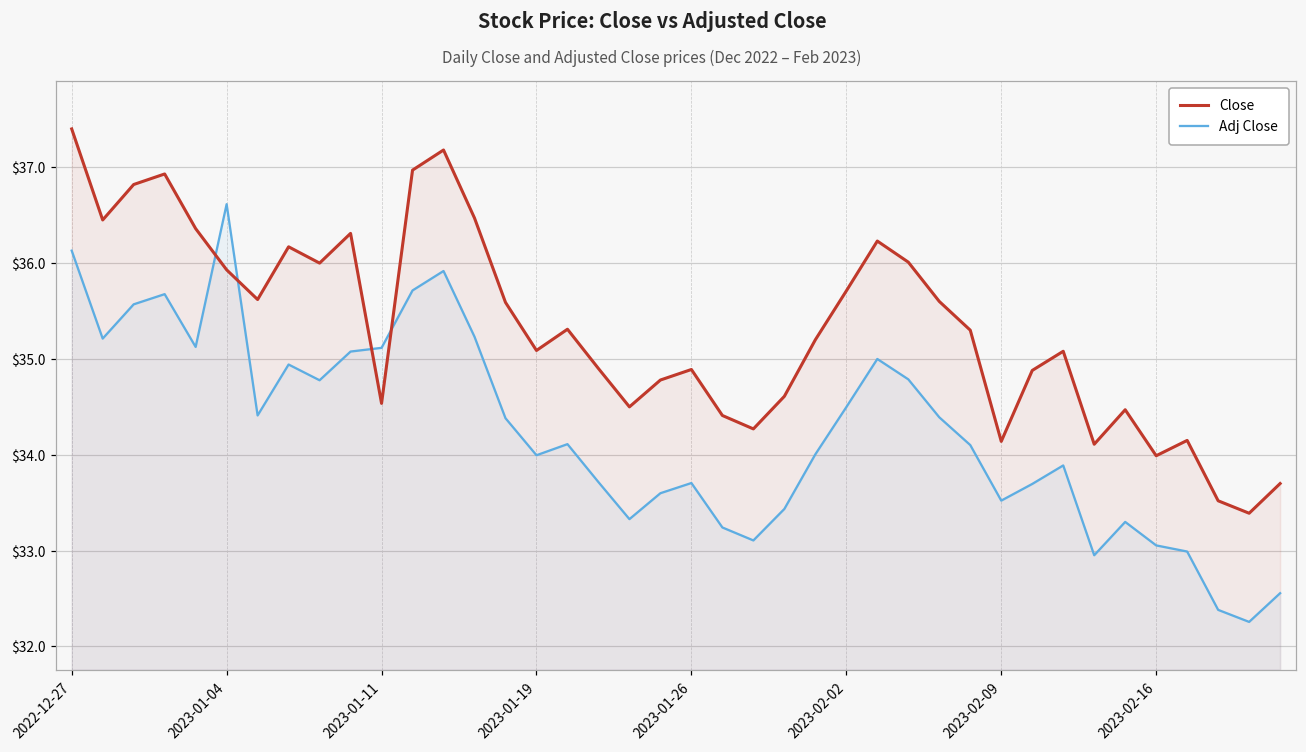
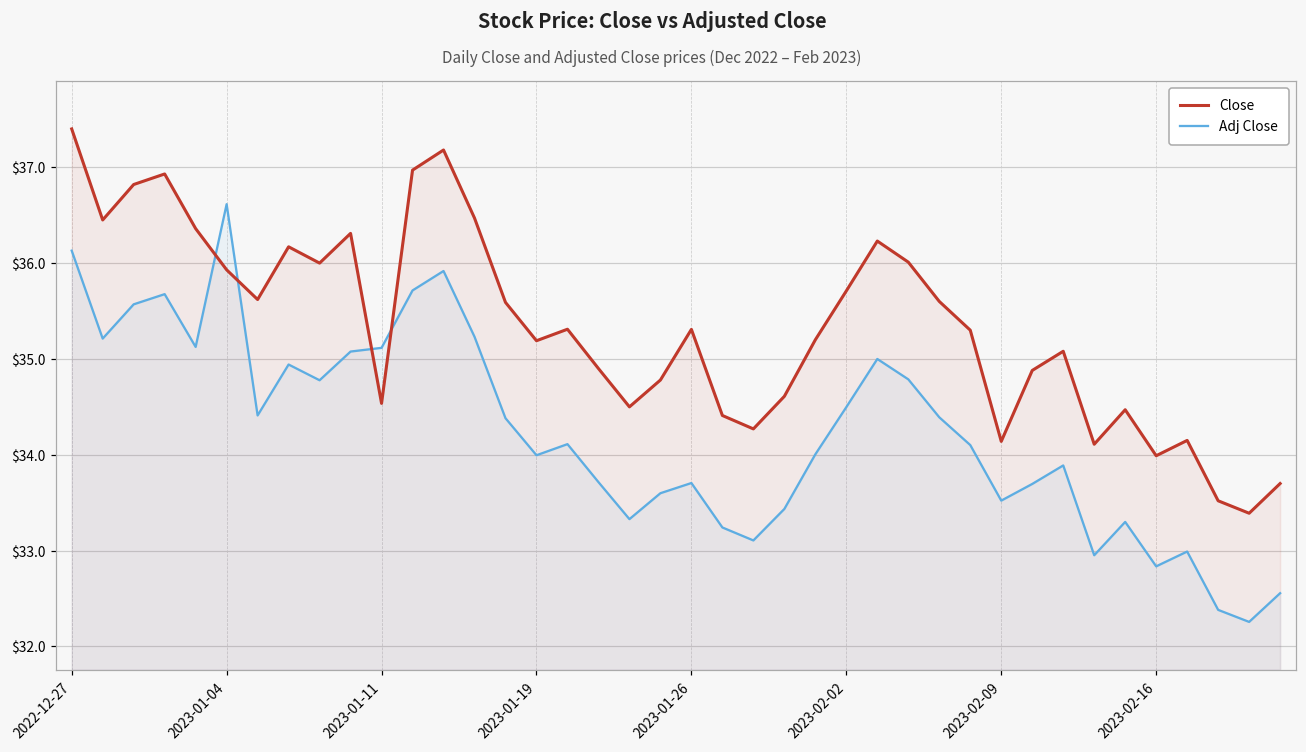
Close, 2023-01-19: $35.1 -> $35.2
Close, 2023-01-26: $34.9 -> $35.3
Adj Close, 2023-02-16: $33.1 -> $32.8
